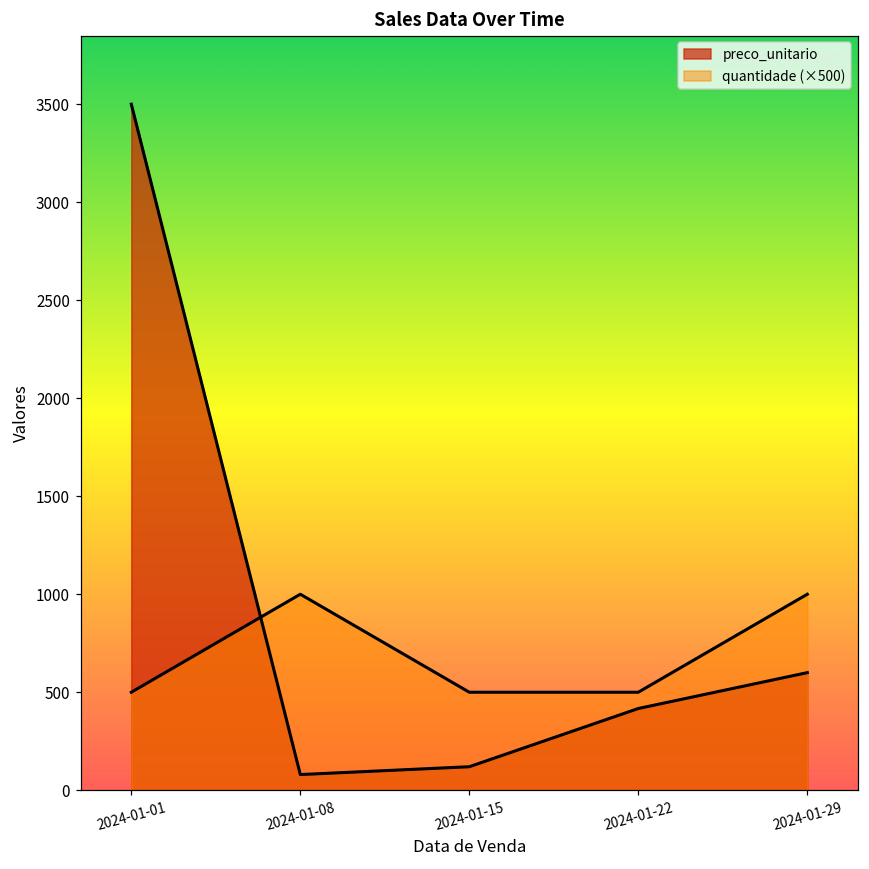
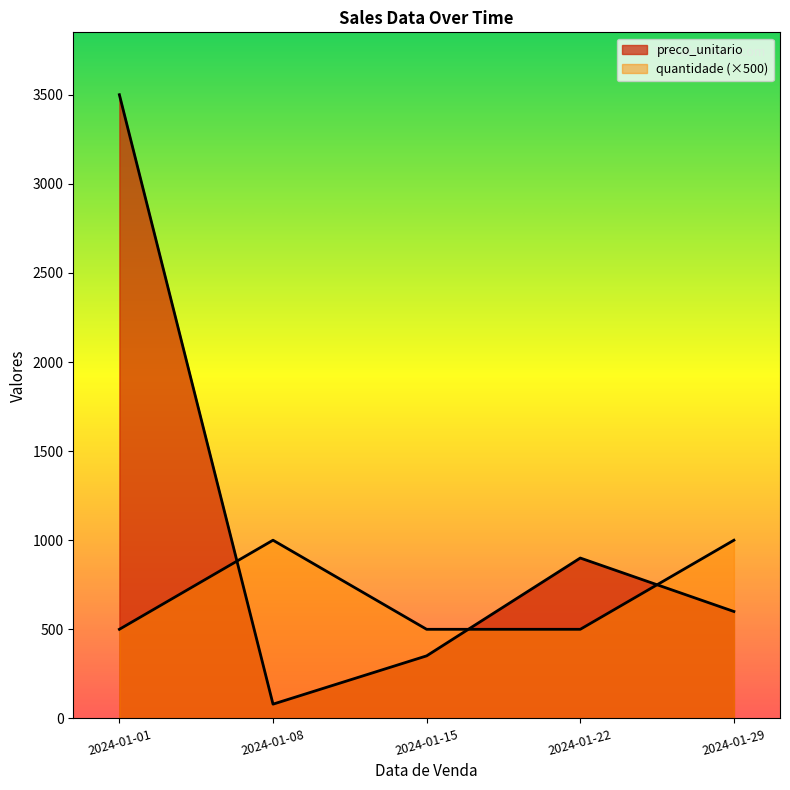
preco_unitario, 2024-01-15: 120 -> 350
preco_unitario, 2024-01-22: 420 -> 900
